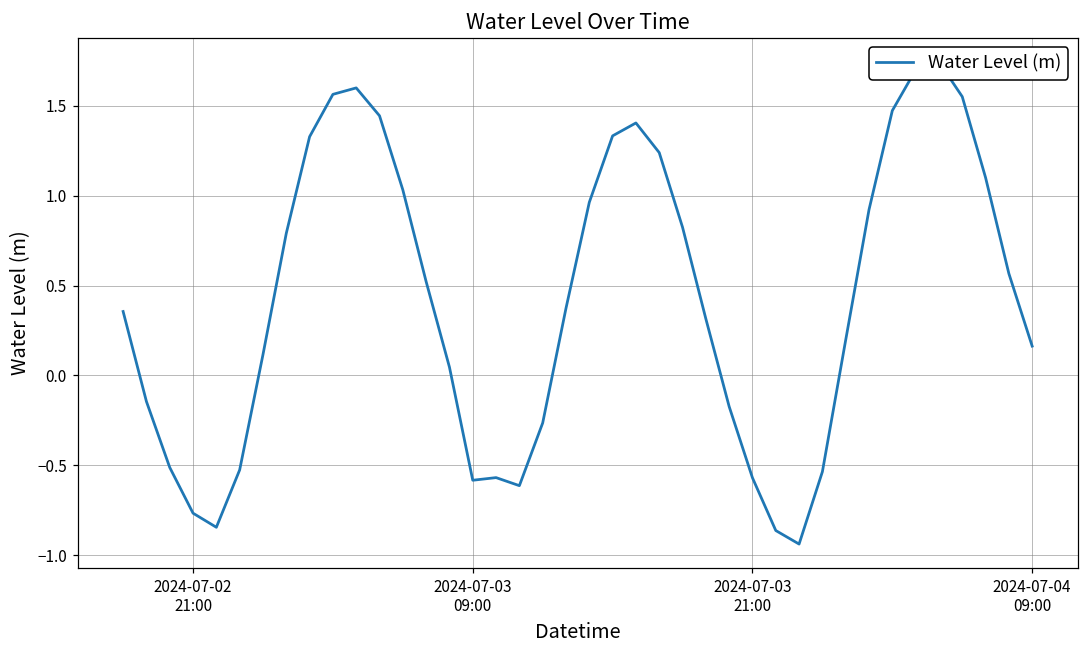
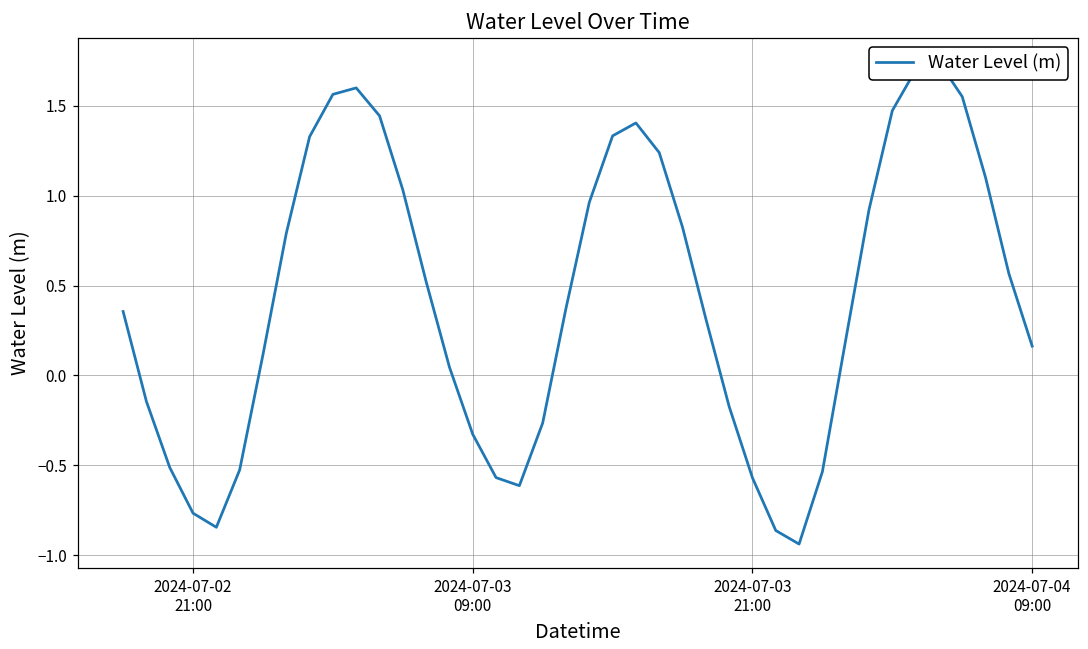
2024-07-03 09:00: -0.58 -> -0.33
